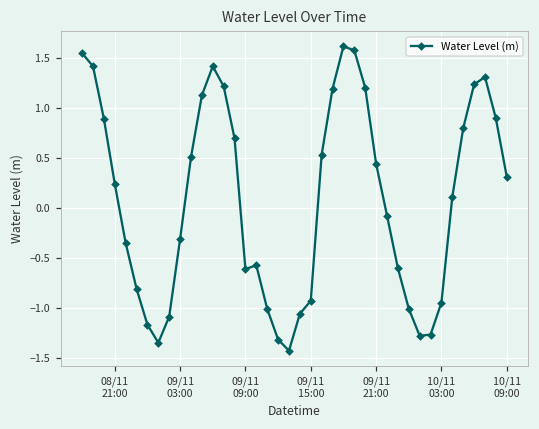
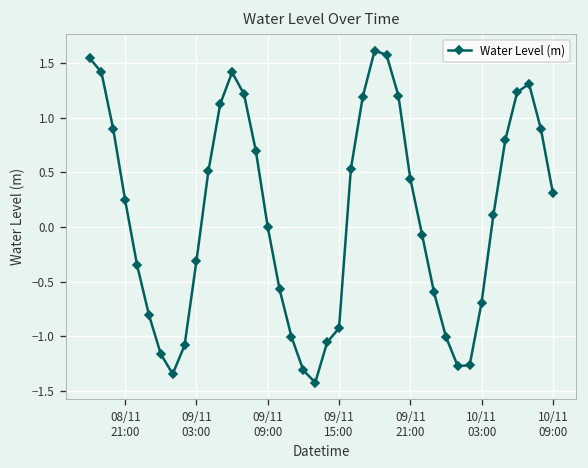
09/11 09:00: -0.6 -> 0.0
10/11 03:00: -0.9 -> -0.7
